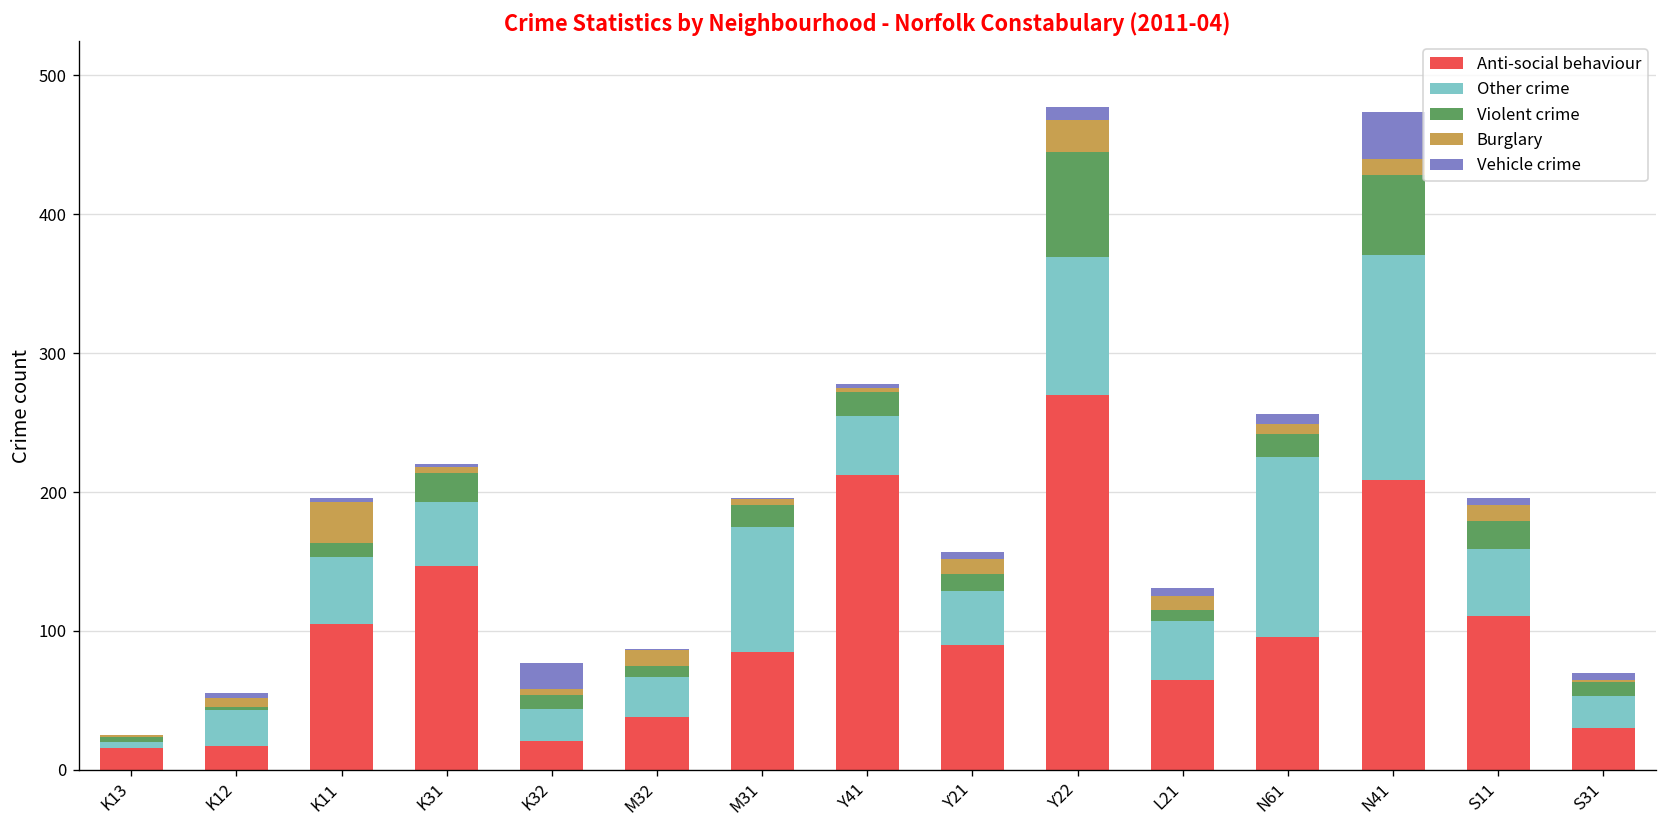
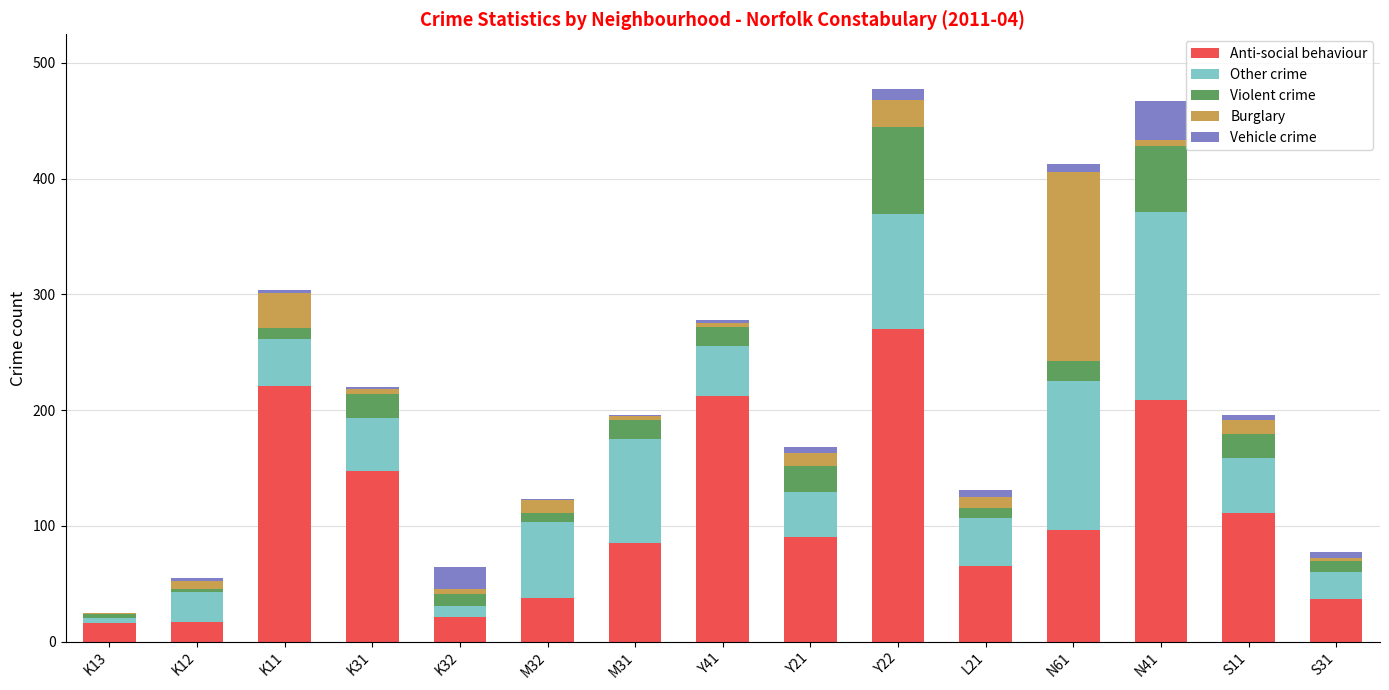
Anti-social behaviour, K11: 105 -> 221
Other crime, K11: 48 -> 40
Other crime, K32: 23 -> 10
Other crime, M32: 29 -> 65
Violent crime, Y21: 12 -> 23
Burglary, N61: 7 -> 164
Burglary, N41: 12 -> 5
Anti-social behaviour, S31: 30 -> 37
